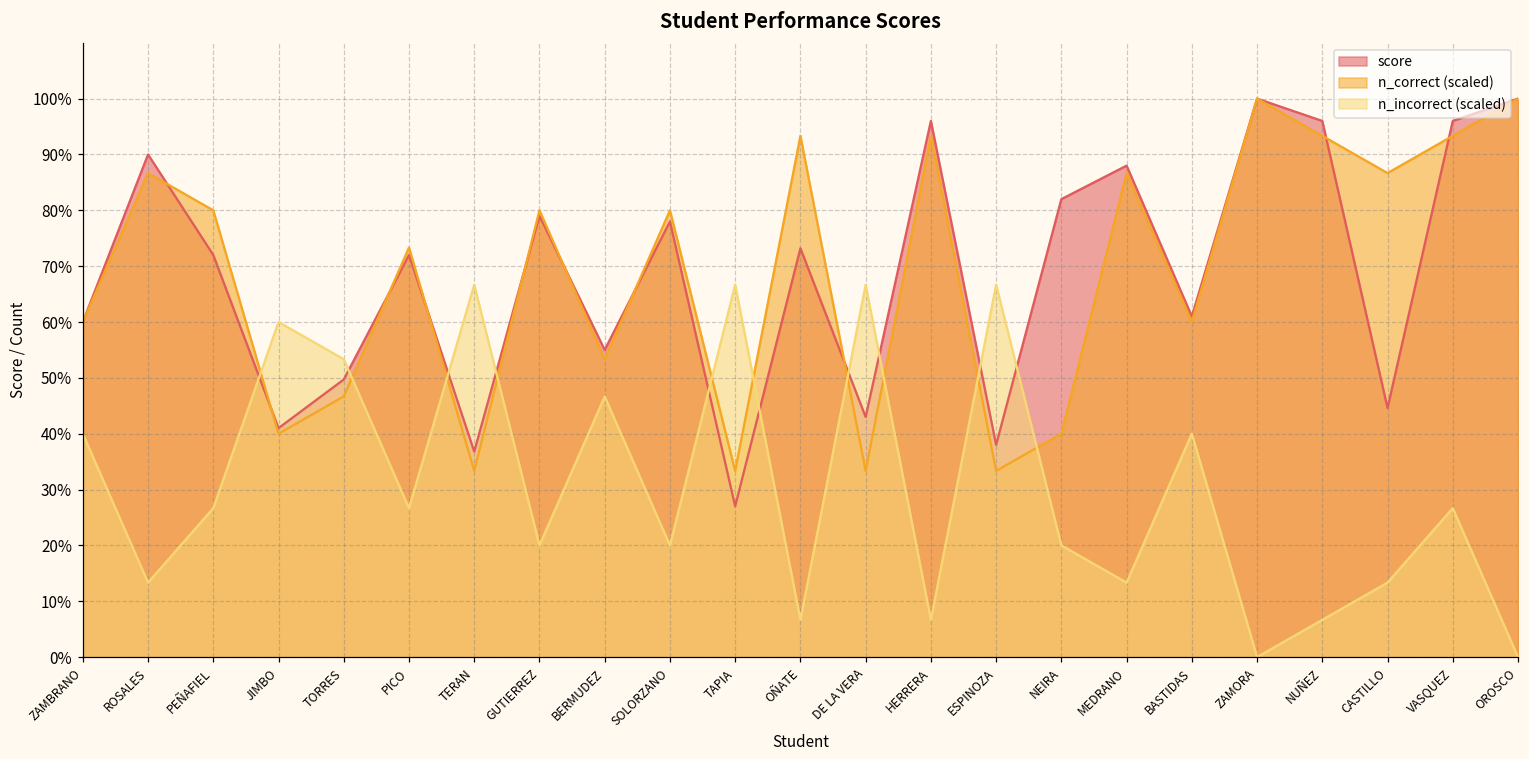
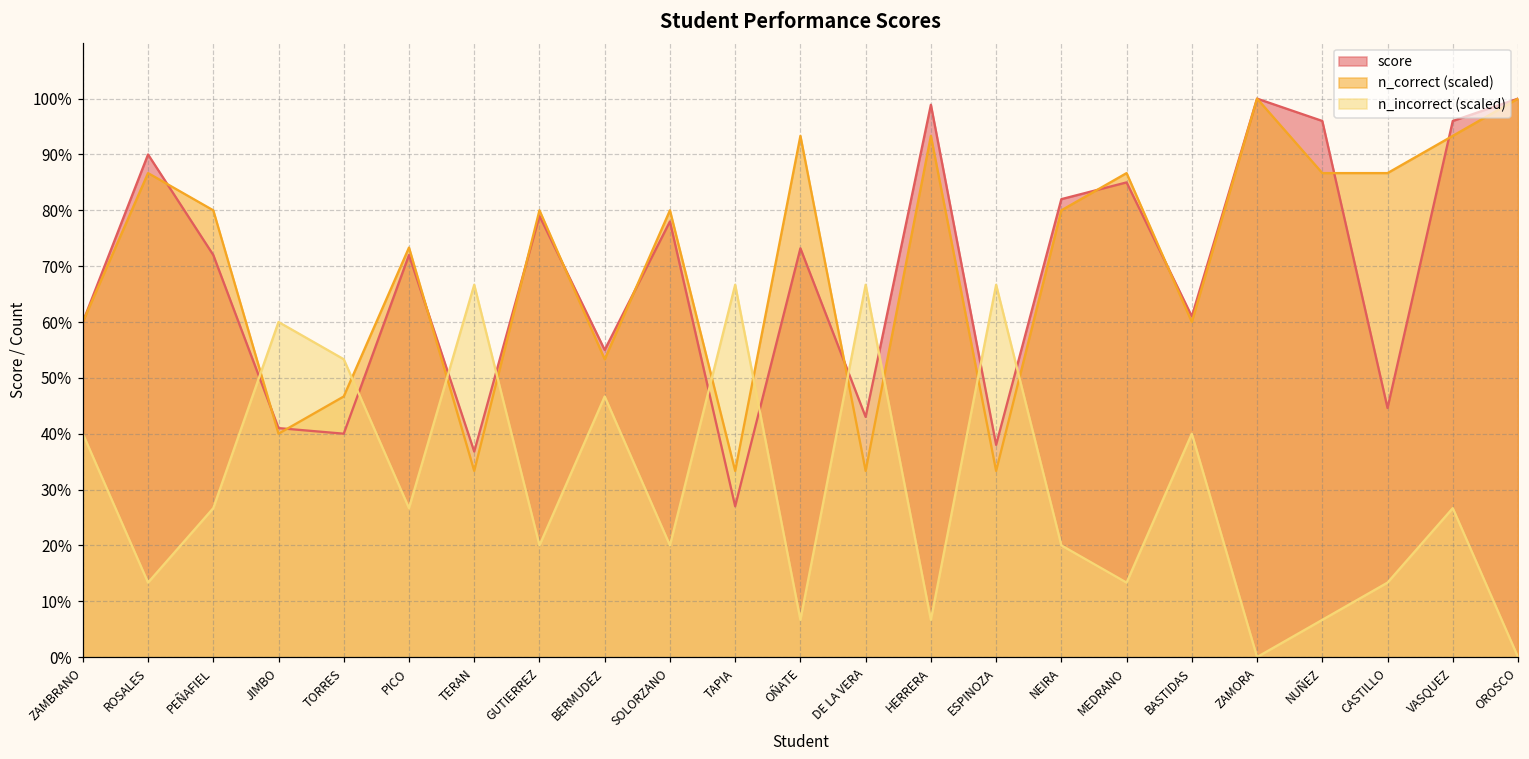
score, TORRES: 50% -> 40%
score, HERRERA: 96% -> 99%
n_correct (scaled), NEIRA: 40% -> 80%
score, MEDRANO: 88% -> 85%
n_correct (scaled), NUÑEZ: 93% -> 87%
